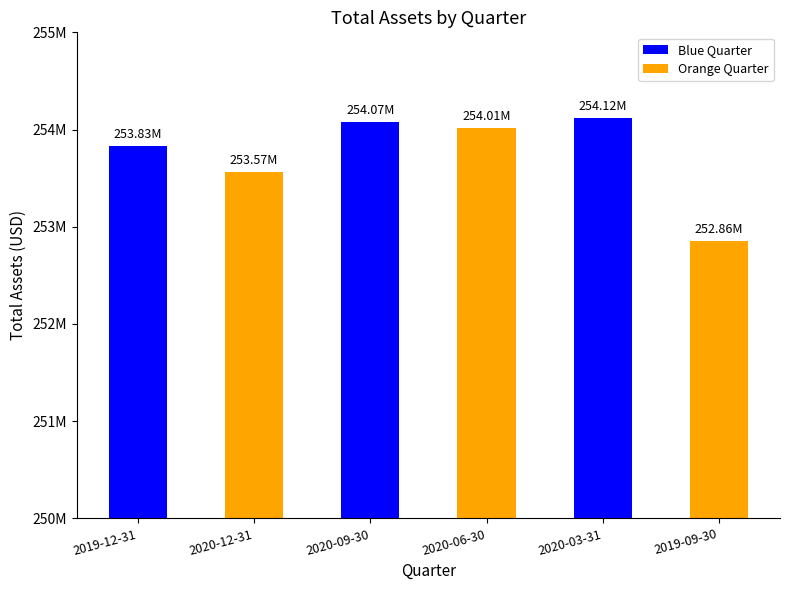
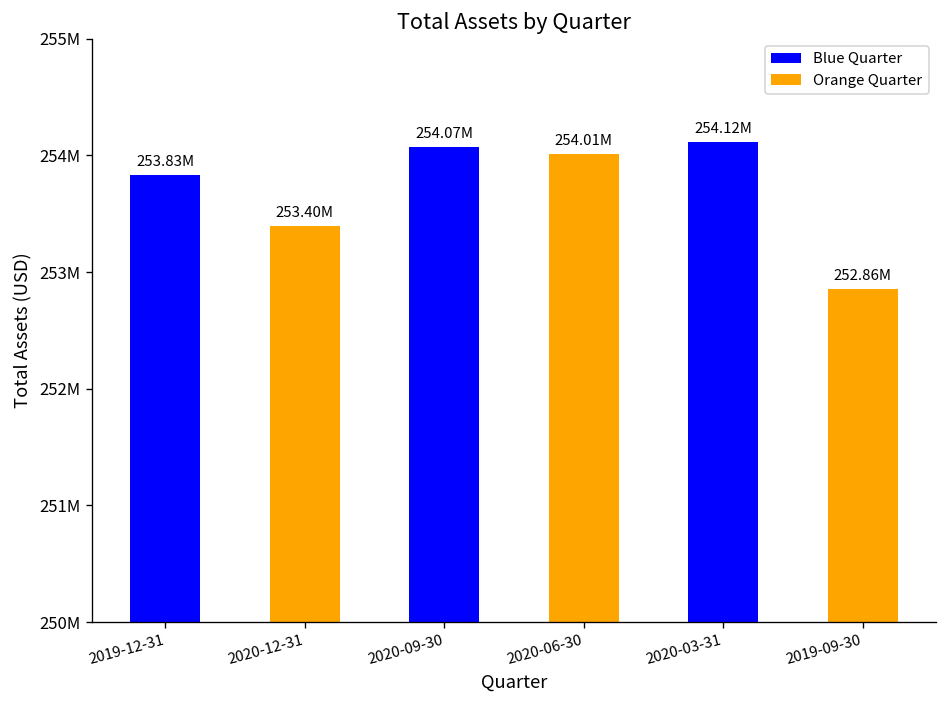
2020-12-31: 253.57M -> 253.40M
